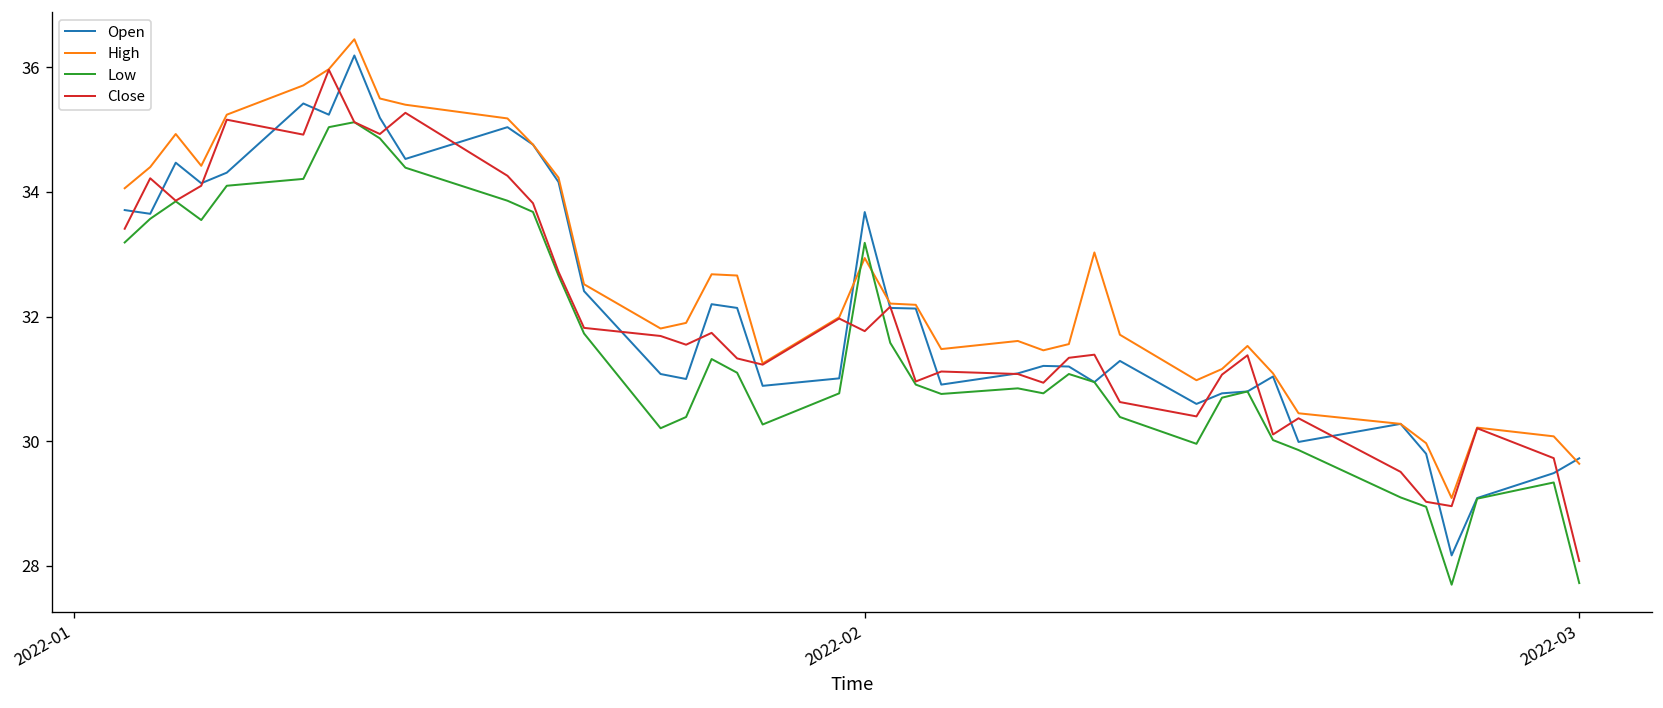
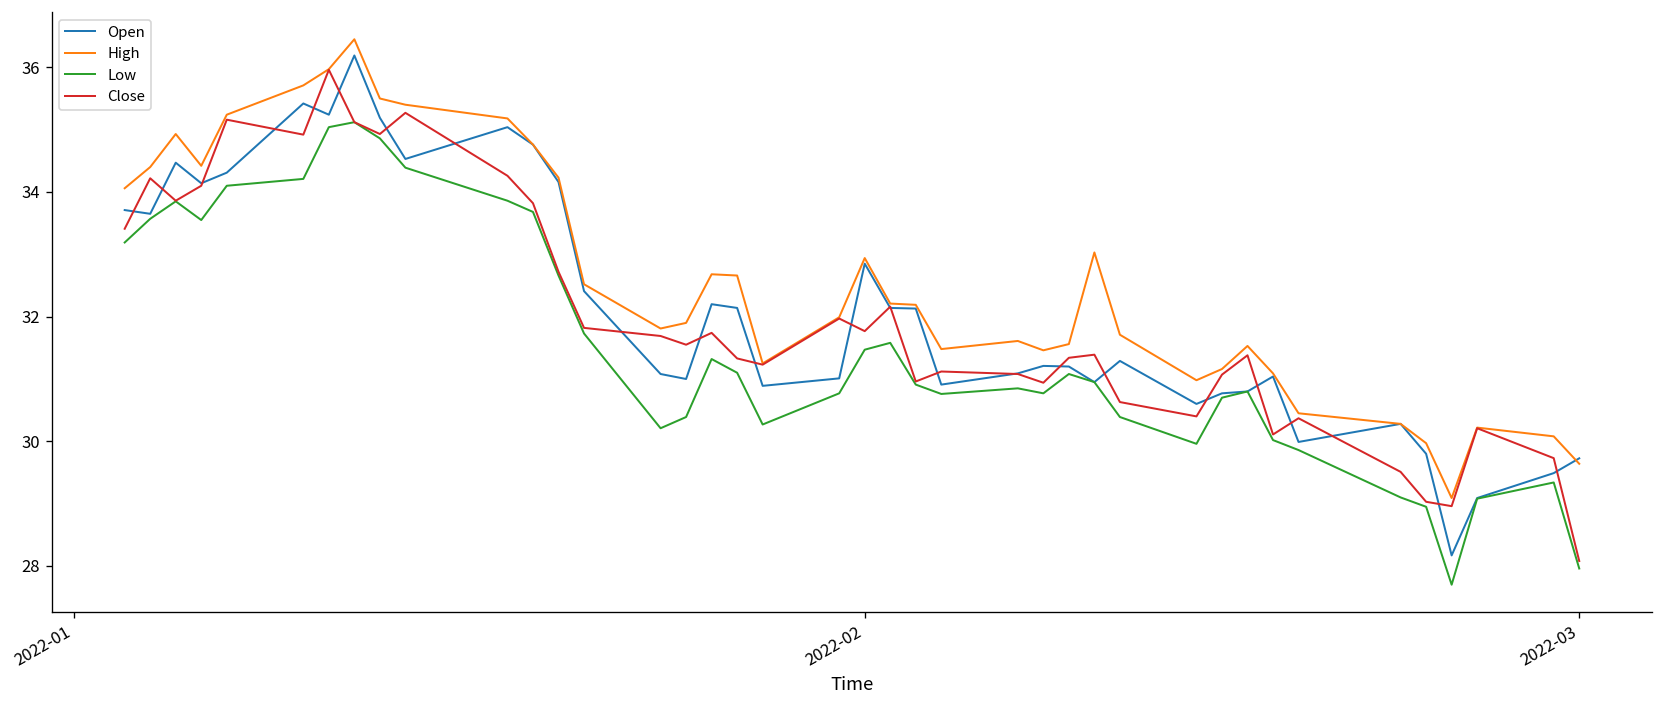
Open, 2022-02: 33.7 -> 32.8
Low, 2022-02: 33.2 -> 31.5
Low, 2022-03: 27.7 -> 28.0
